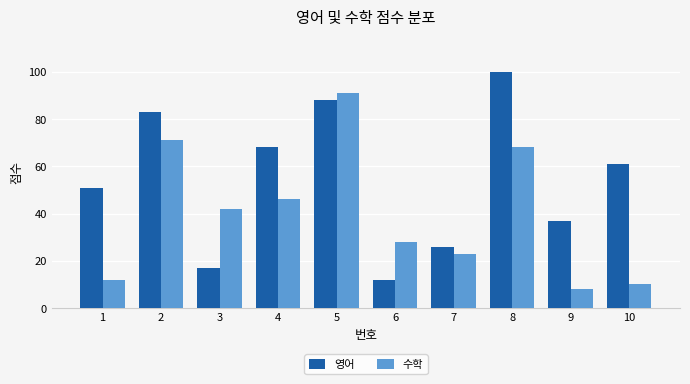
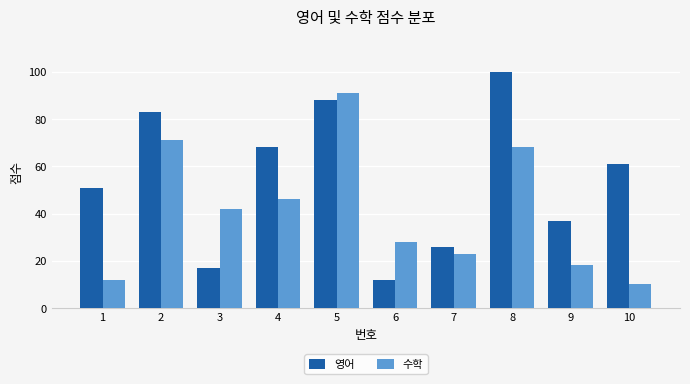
수학, 9: 8 -> 18
